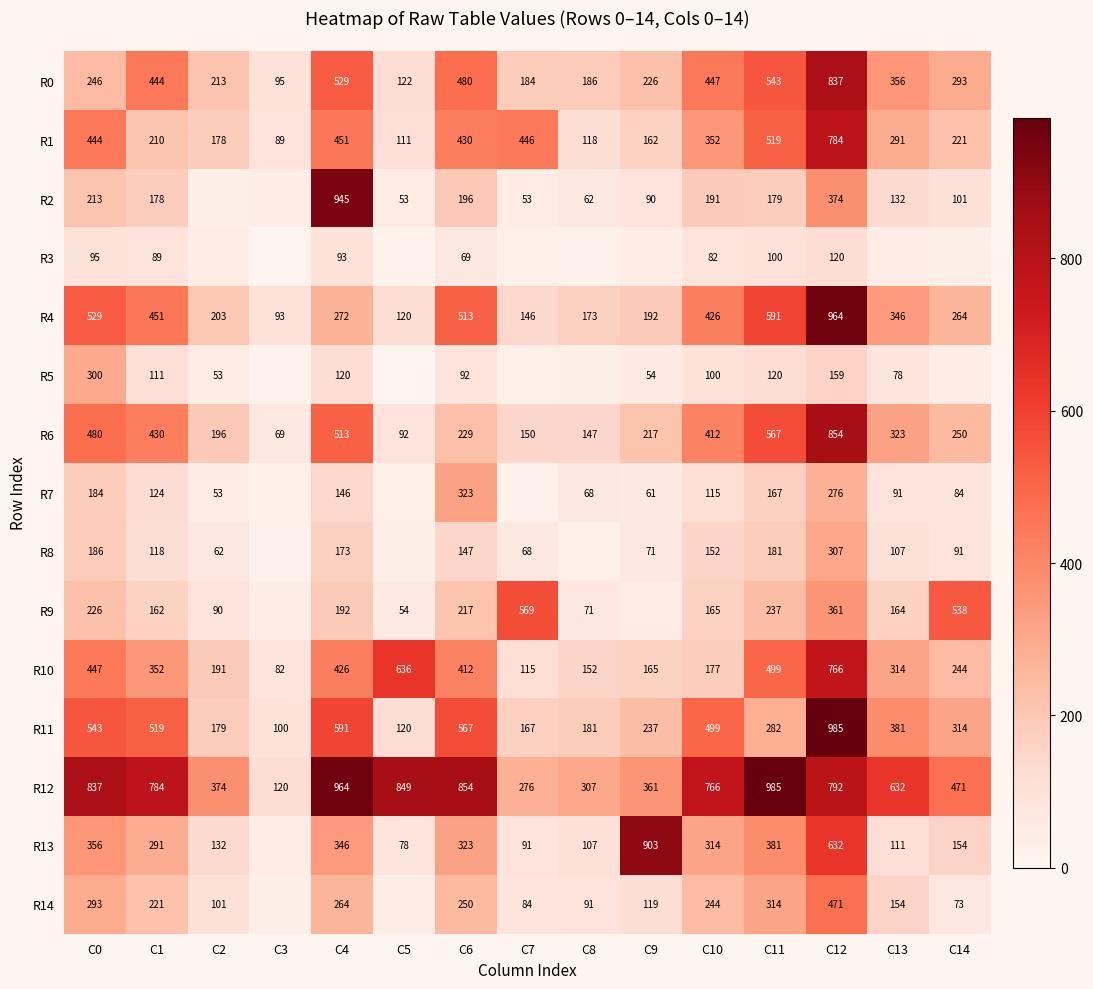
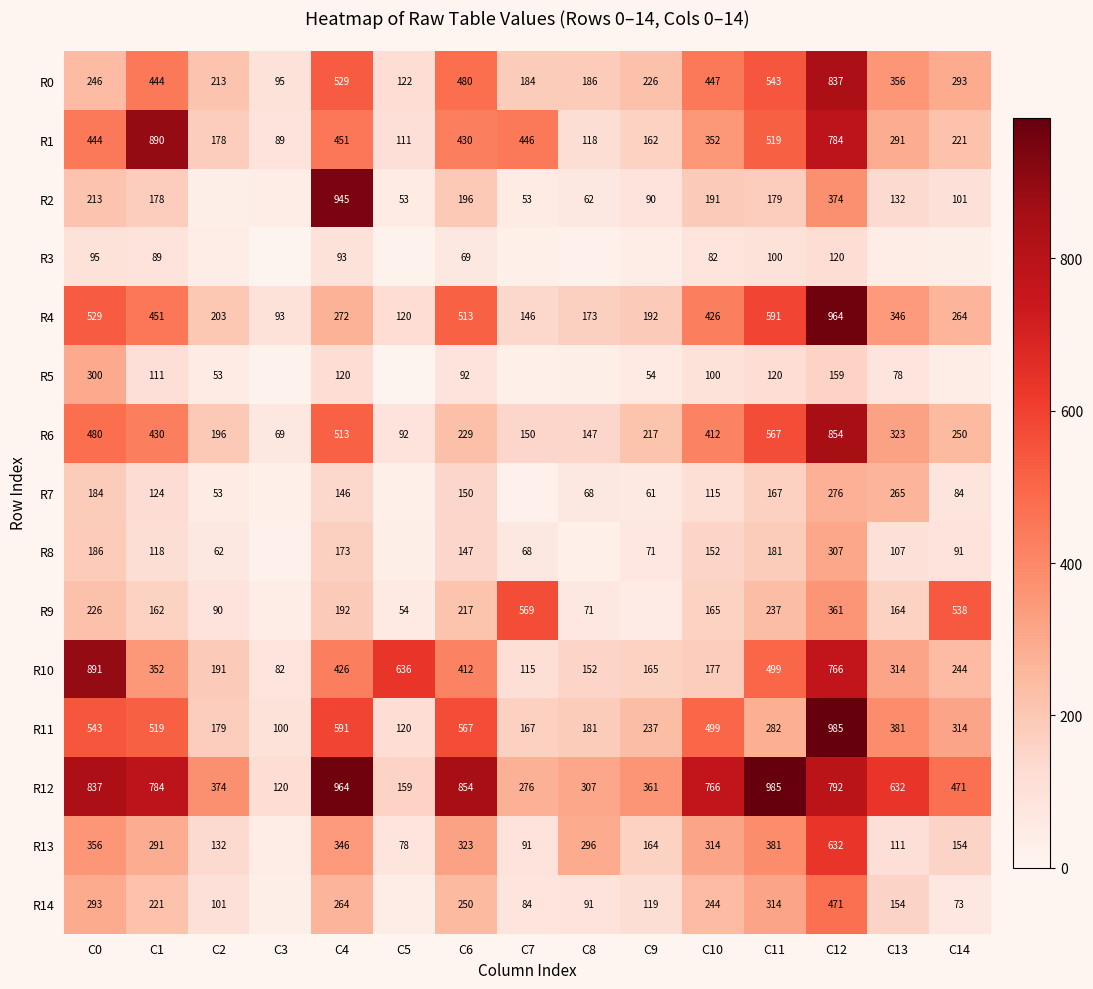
R1, C1: 210 -> 890
R7, C6: 323 -> 150
R7, C13: 91 -> 265
R10, C0: 447 -> 891
R12, C5: 849 -> 159
R13, C8: 107 -> 296
R13, C9: 903 -> 164
